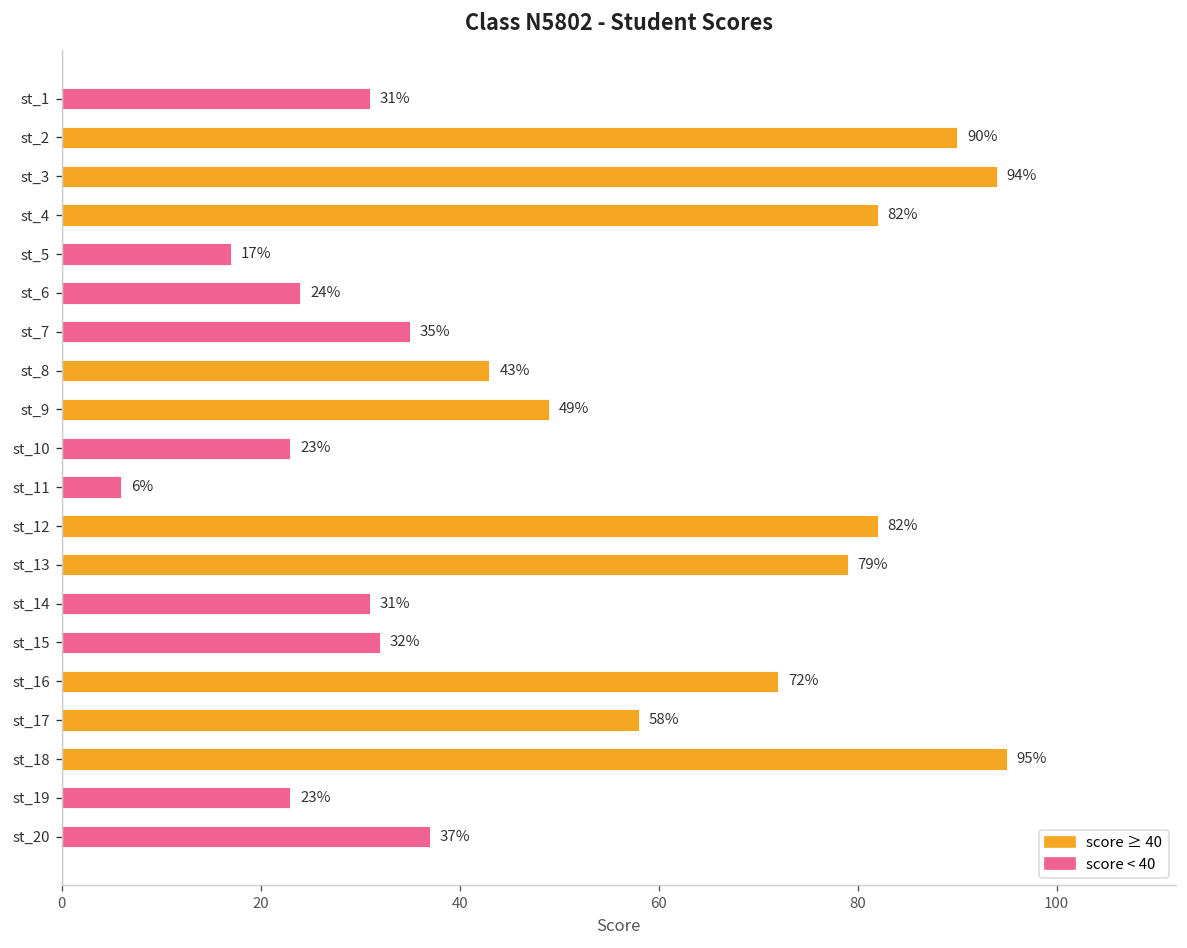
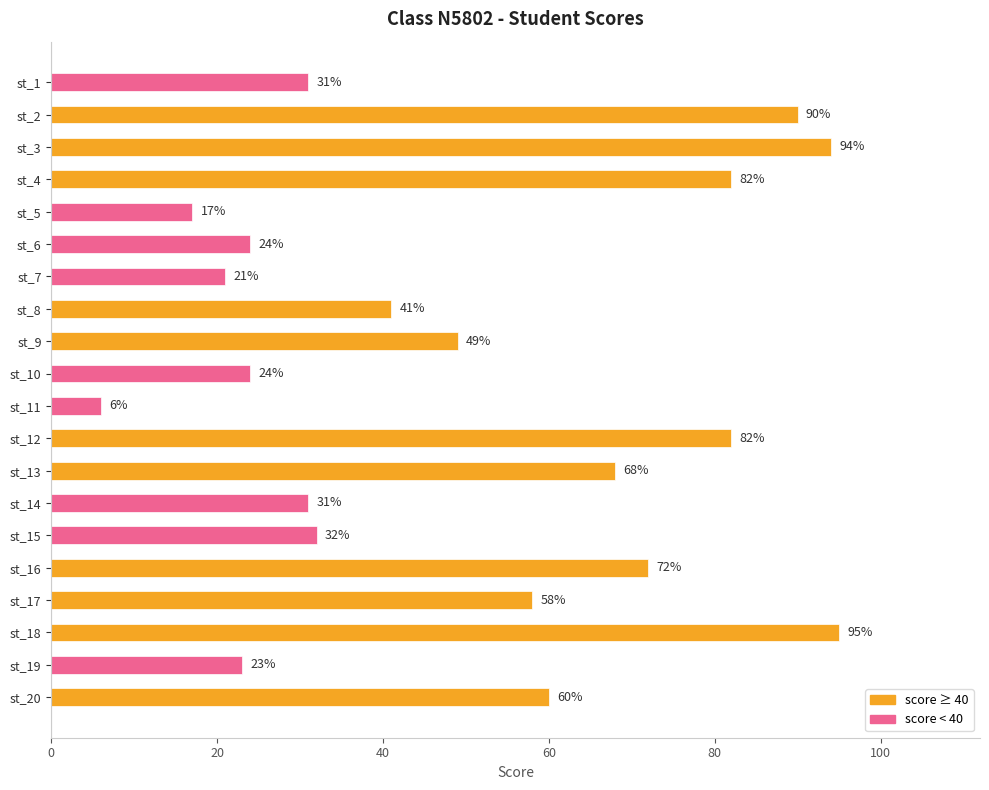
st_7: 35% -> 21%
st_8: 43% -> 41%
st_10: 23% -> 24%
st_13: 79% -> 68%
st_20: 37% -> 60%
